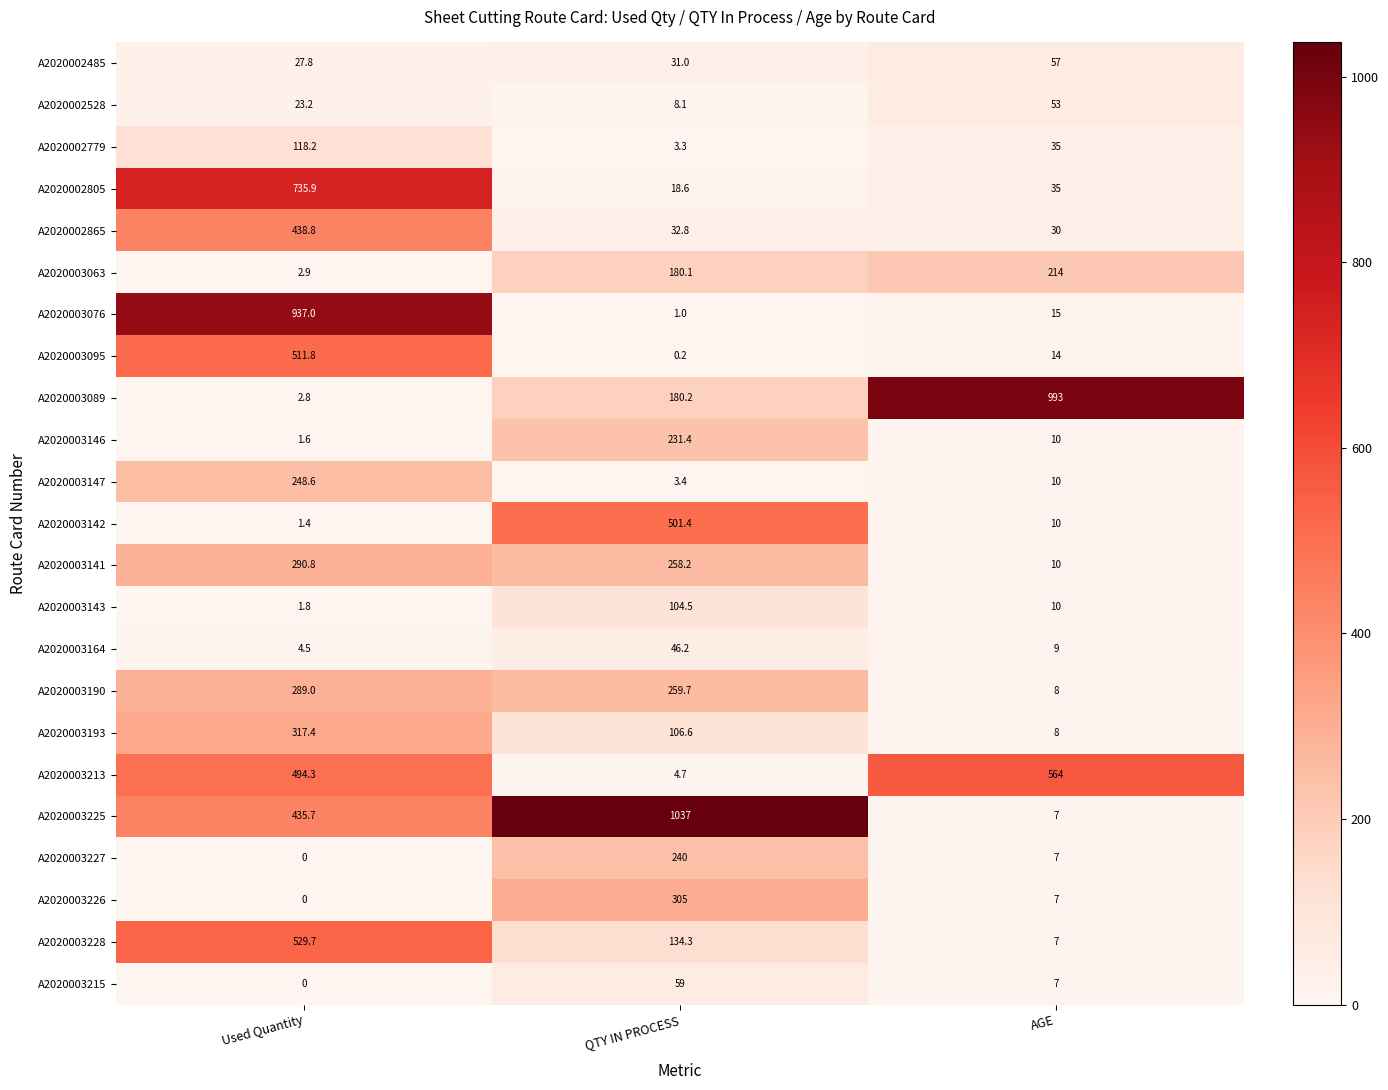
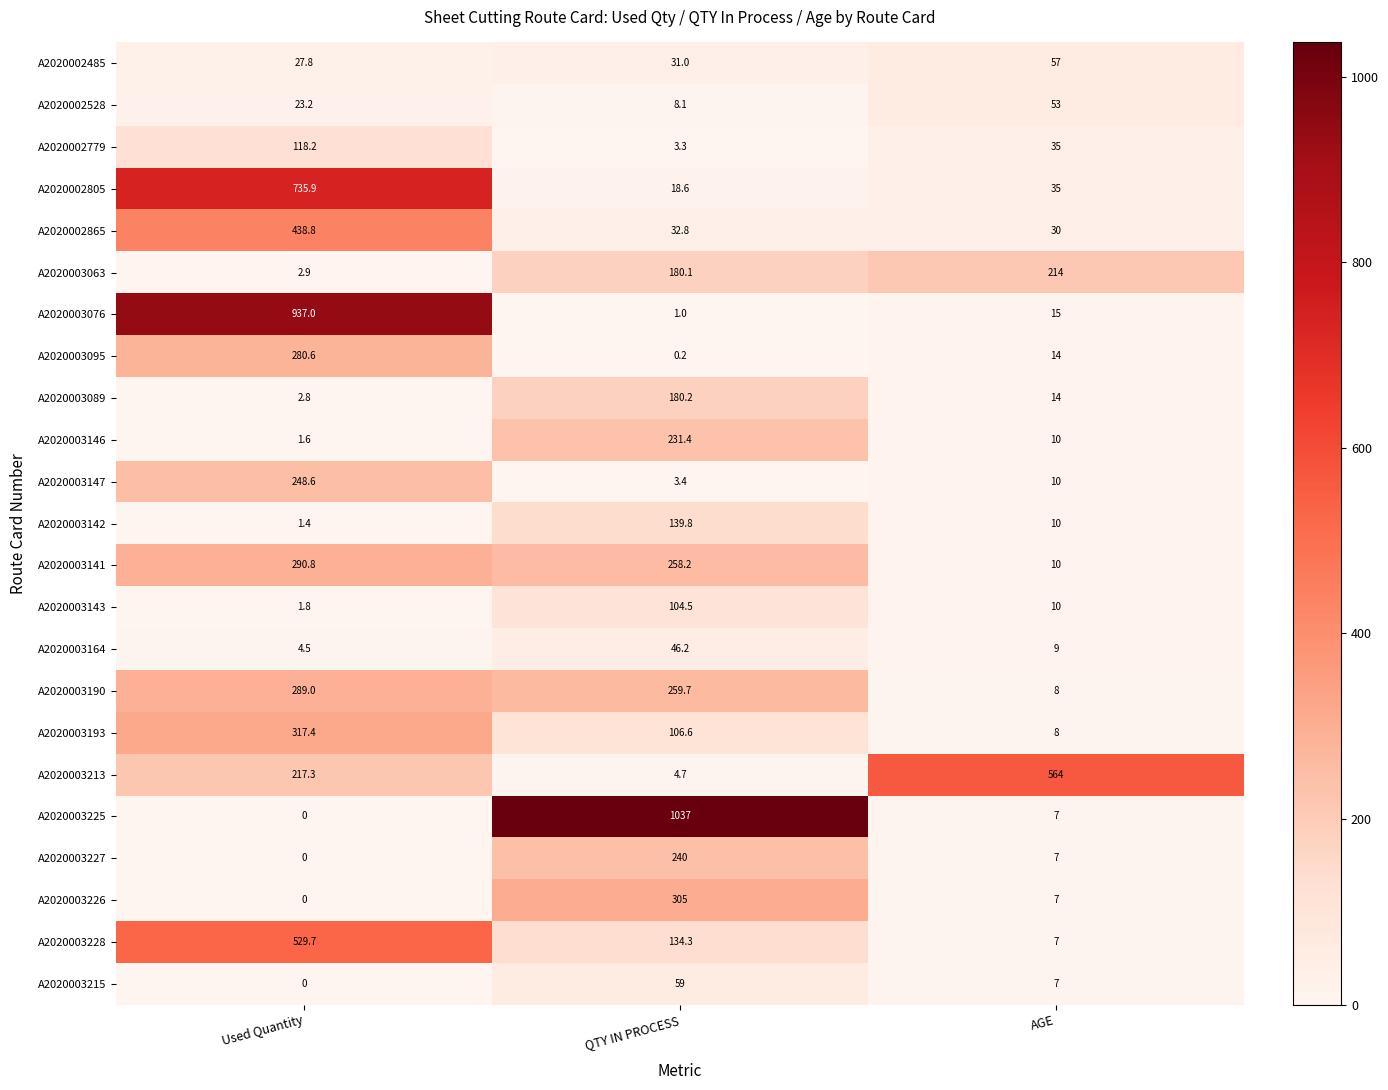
A2020003095, Used Quantity: 511.8 -> 280.6
A2020003089, AGE: 993 -> 14
A2020003142, QTY IN PROCESS: 501.4 -> 139.8
A2020003213, Used Quantity: 494.3 -> 217.3
A2020003225, Used Quantity: 435.7 -> 0
